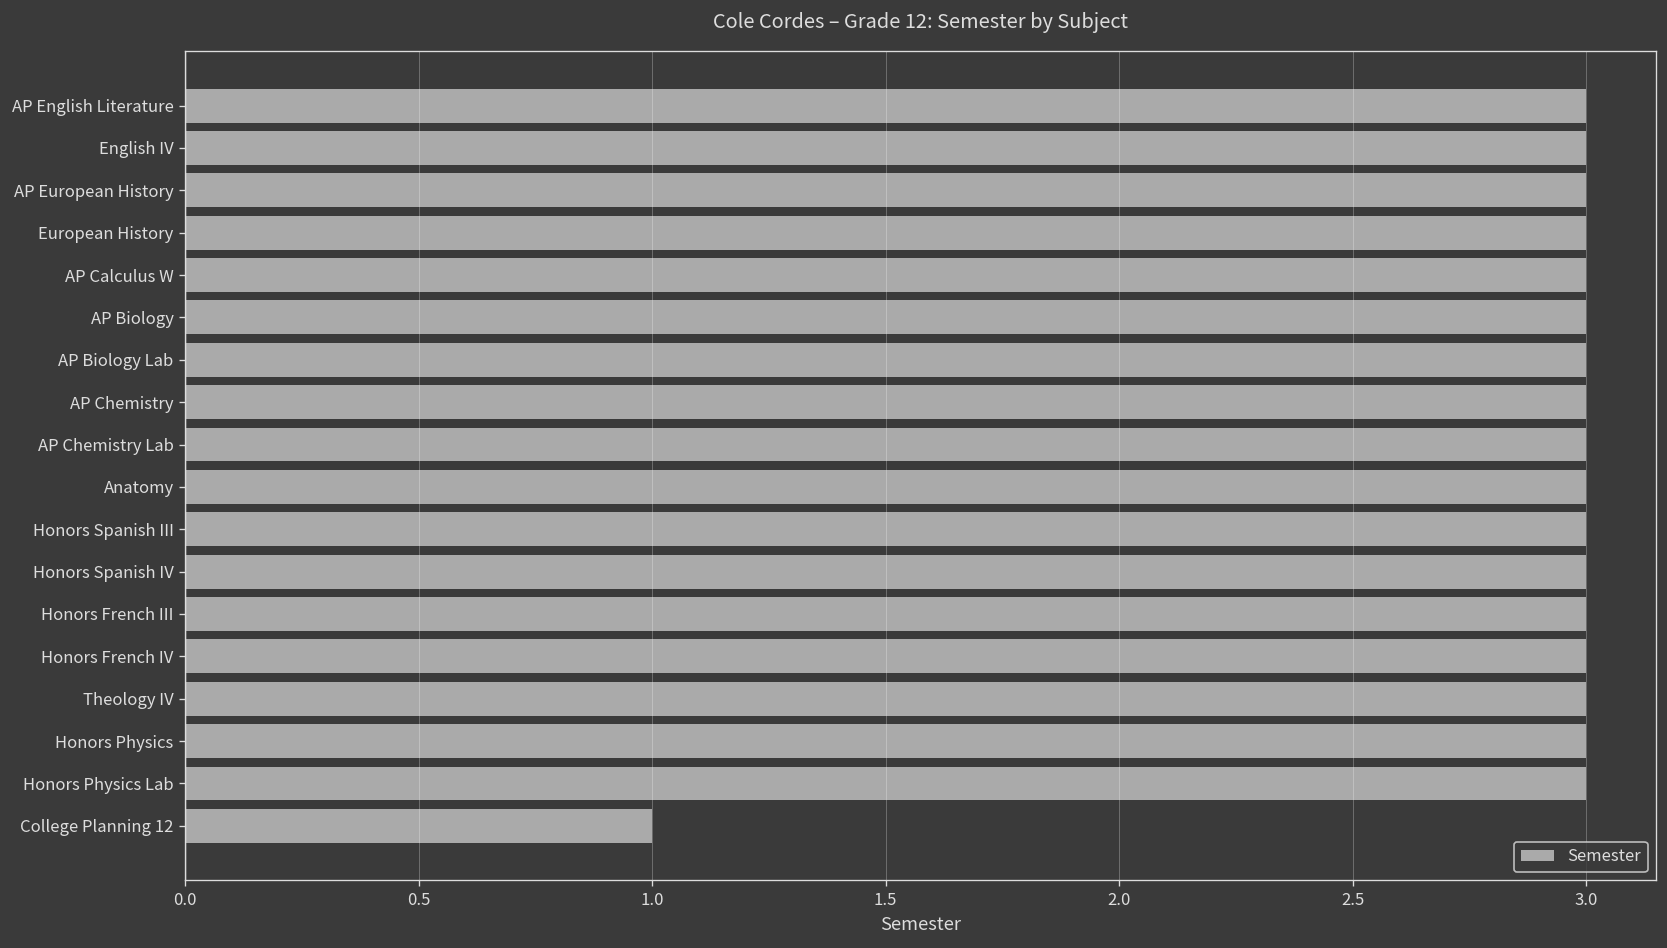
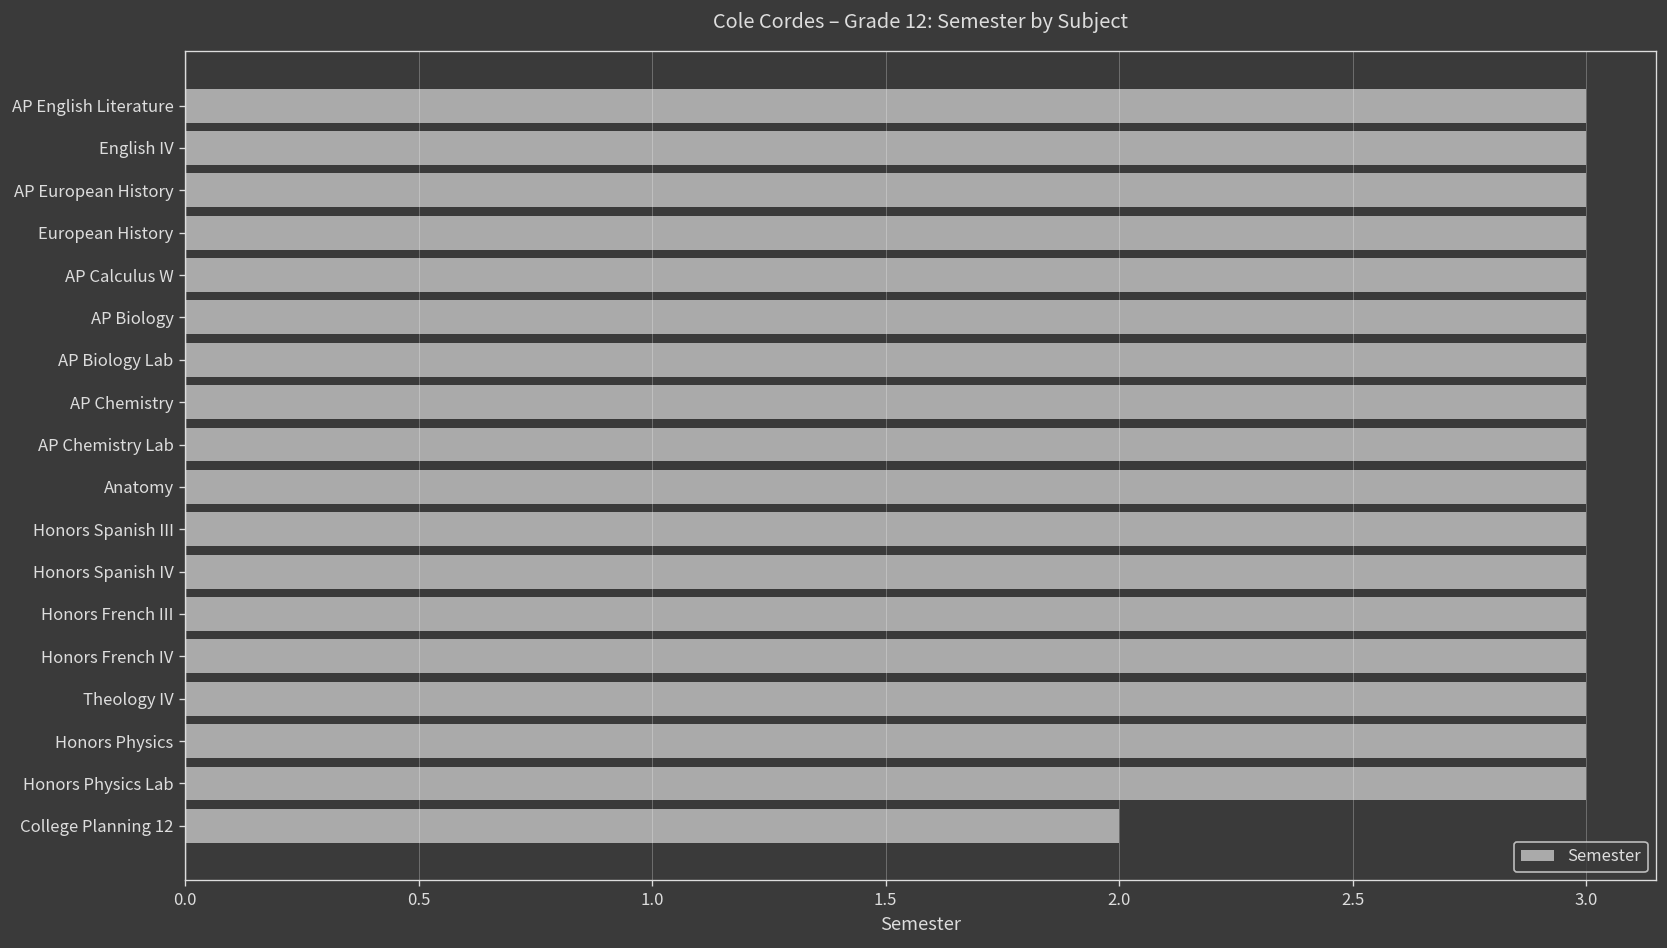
College Planning 12: 1 -> 2
